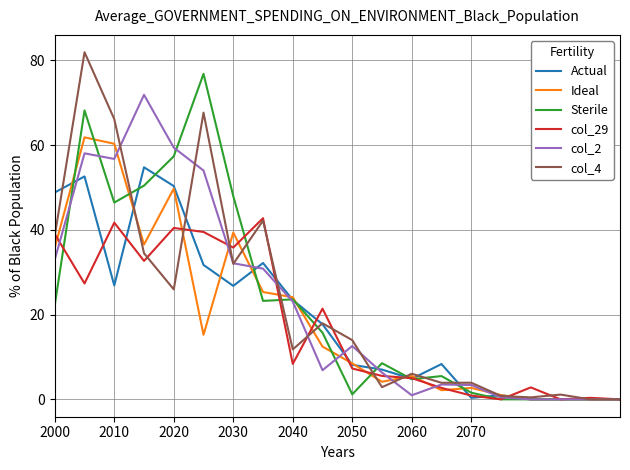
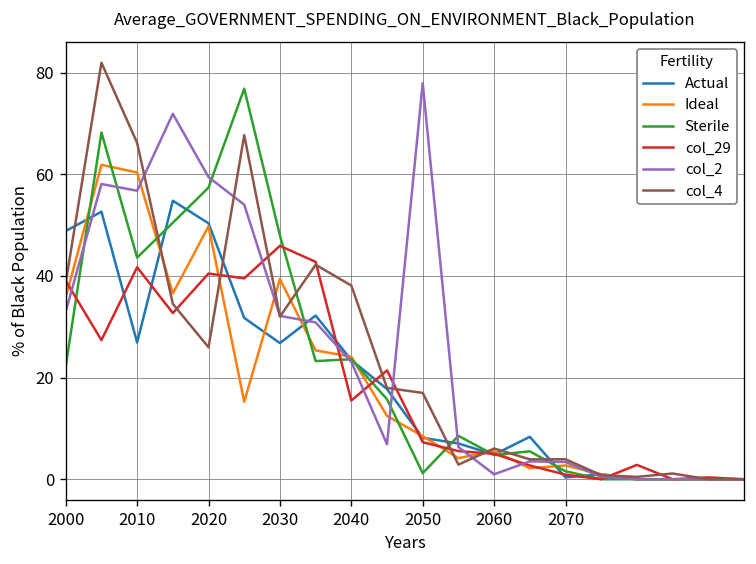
Sterile, 2010: 46 -> 44
col_29, 2030: 36 -> 46
col_29, 2040: 8 -> 15
col_4, 2040: 12 -> 38
col_2, 2050: 13 -> 78
col_4, 2050: 14 -> 17
